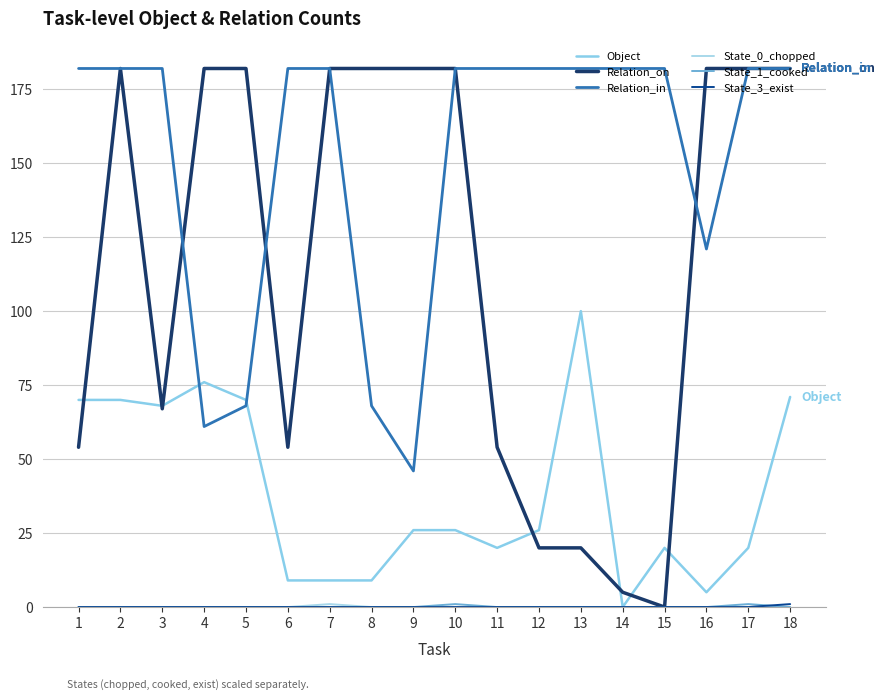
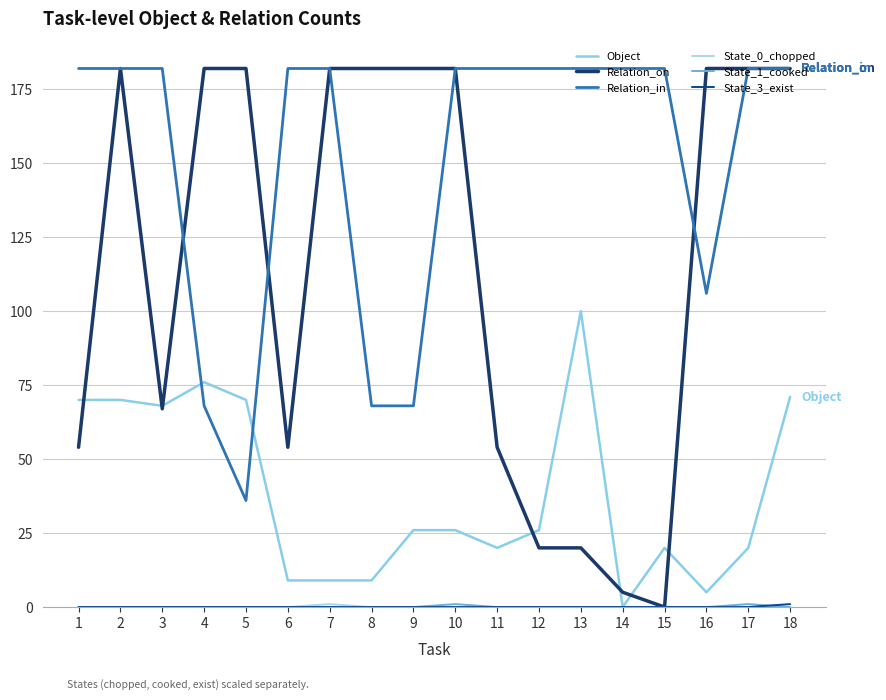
Relation_in, 4: 61 -> 68
Relation_in, 5: 68 -> 36
Relation_in, 9: 46 -> 68
Relation_in, 16: 121 -> 106
